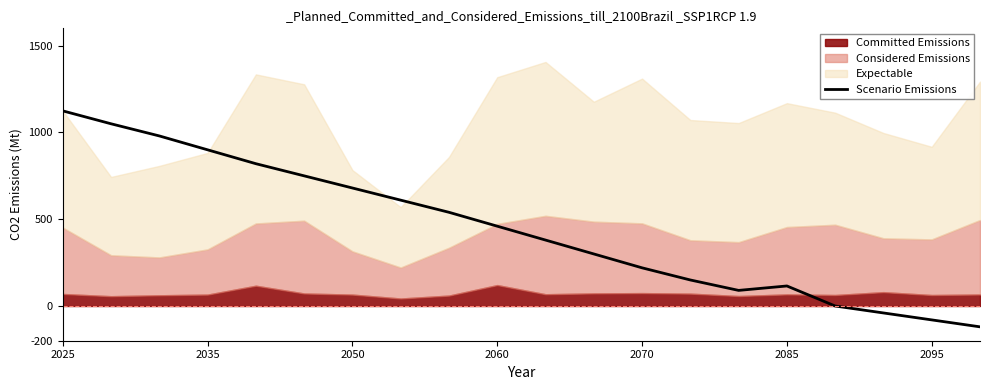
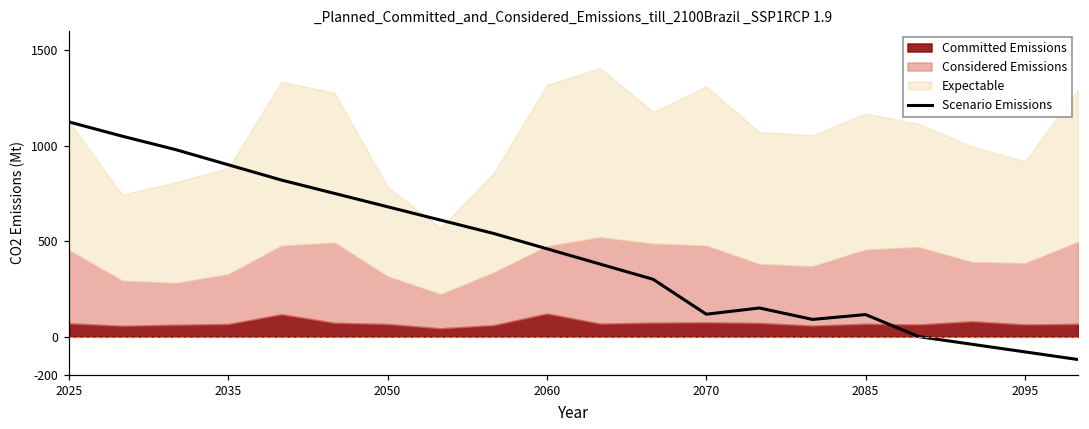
Scenario Emissions, 2070: 220 -> 120
